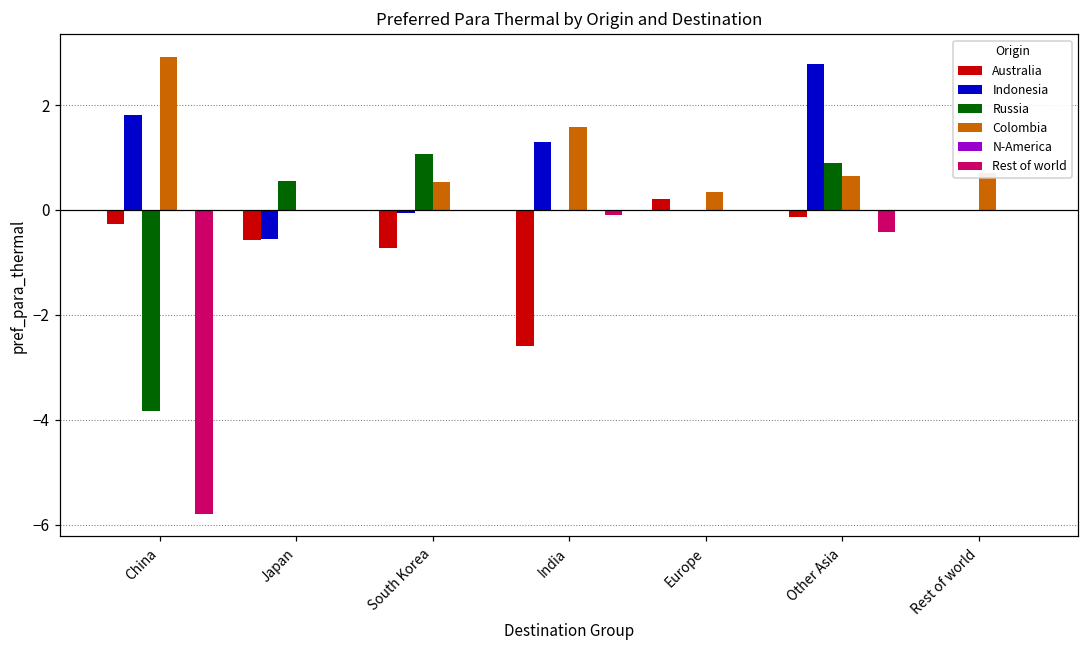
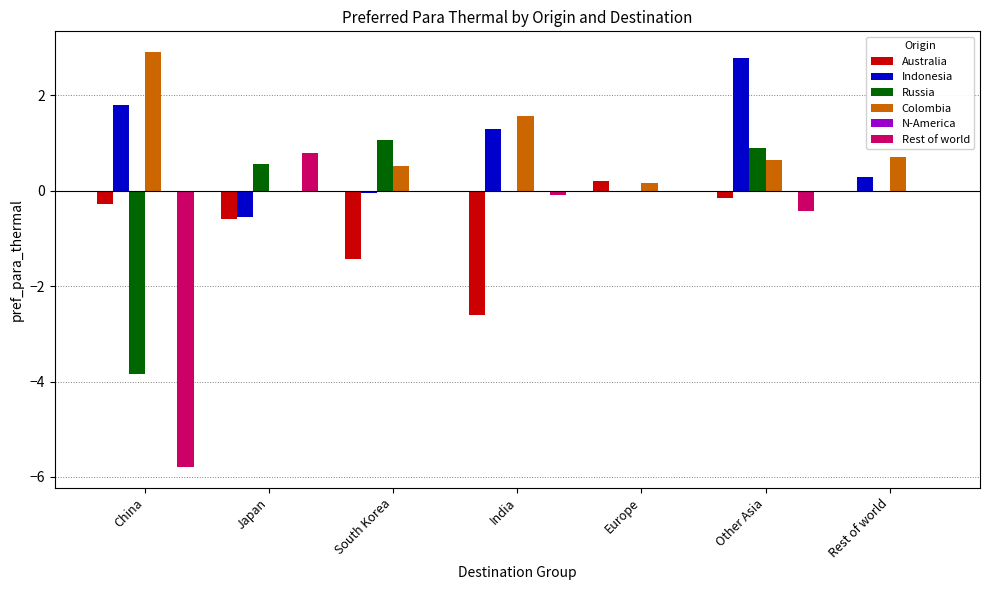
Rest of world, Japan: 0.0 -> 0.8
Australia, South Korea: -0.7 -> -1.4
Colombia, Europe: 0.4 -> 0.2
Indonesia, Rest of world: 0.0 -> 0.3
